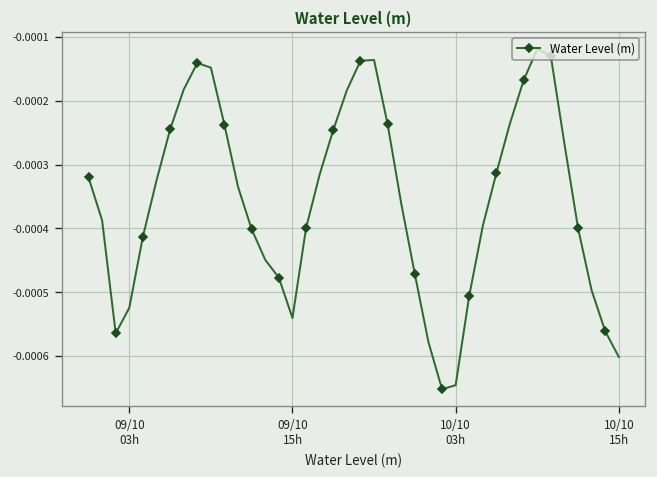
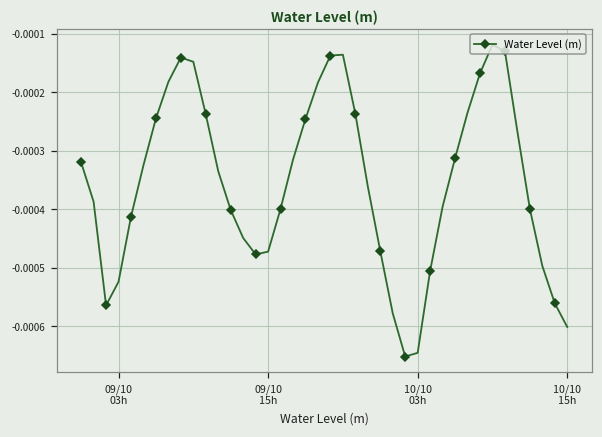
09/10 15h: -0.00054 -> -0.00047
